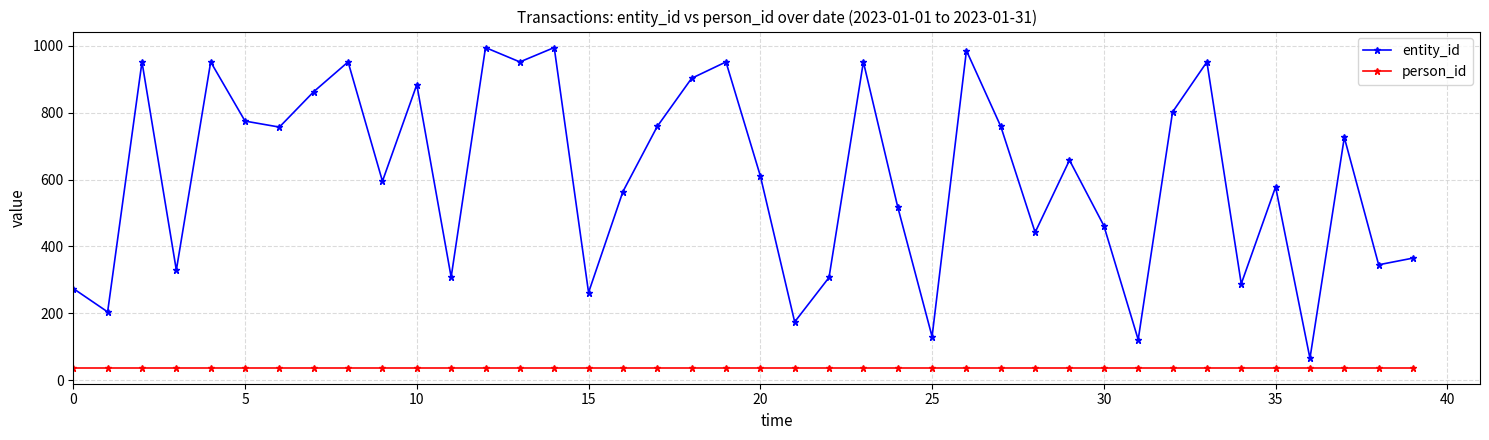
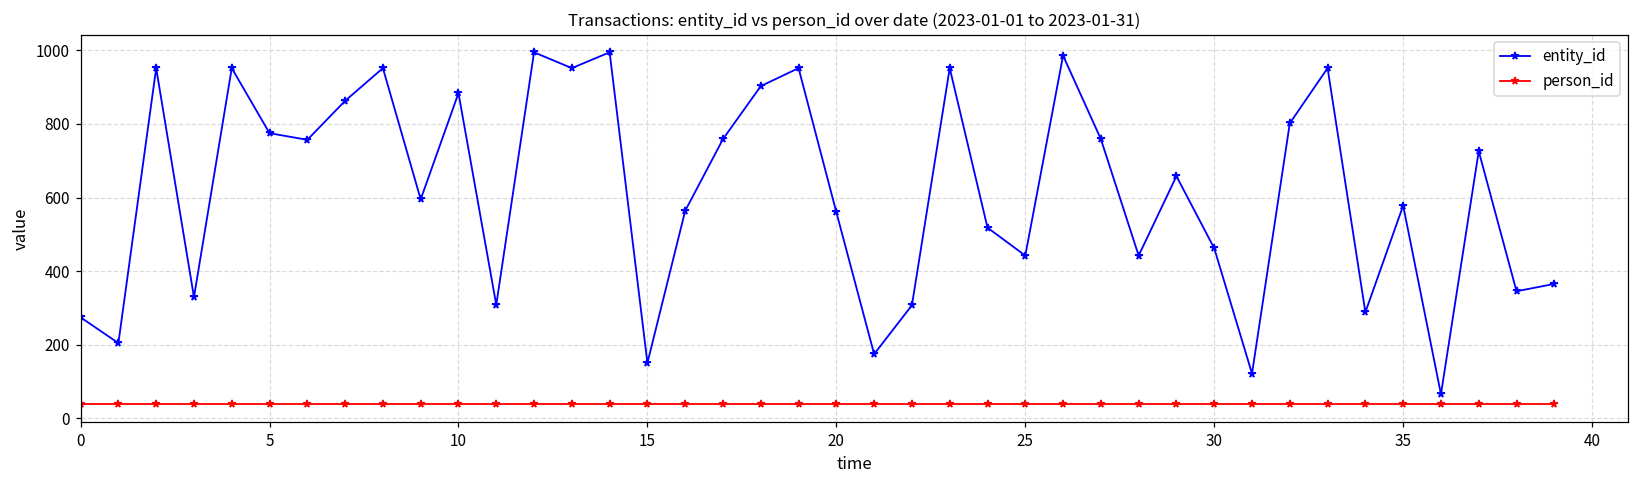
entity_id, 15: 260 -> 150
entity_id, 20: 610 -> 560
entity_id, 25: 130 -> 440
